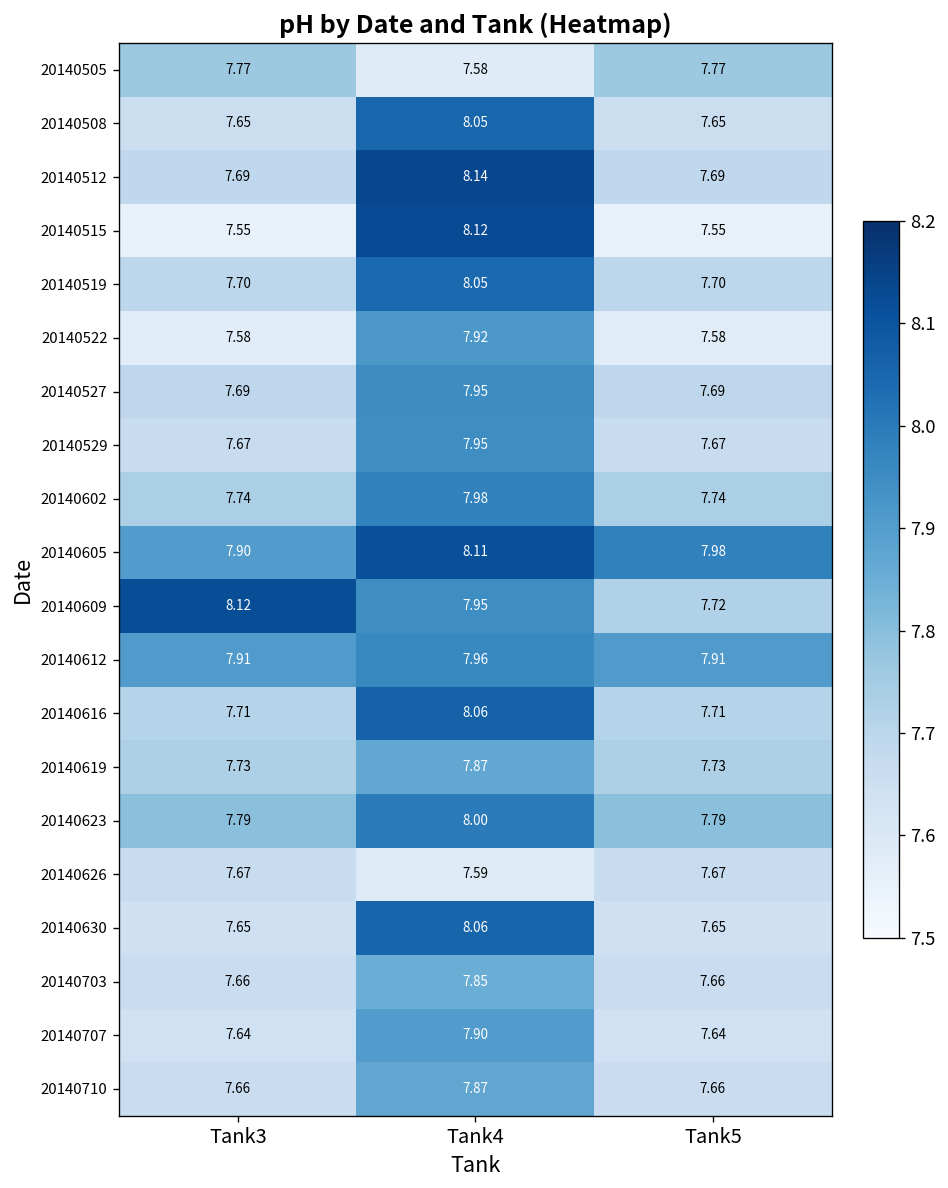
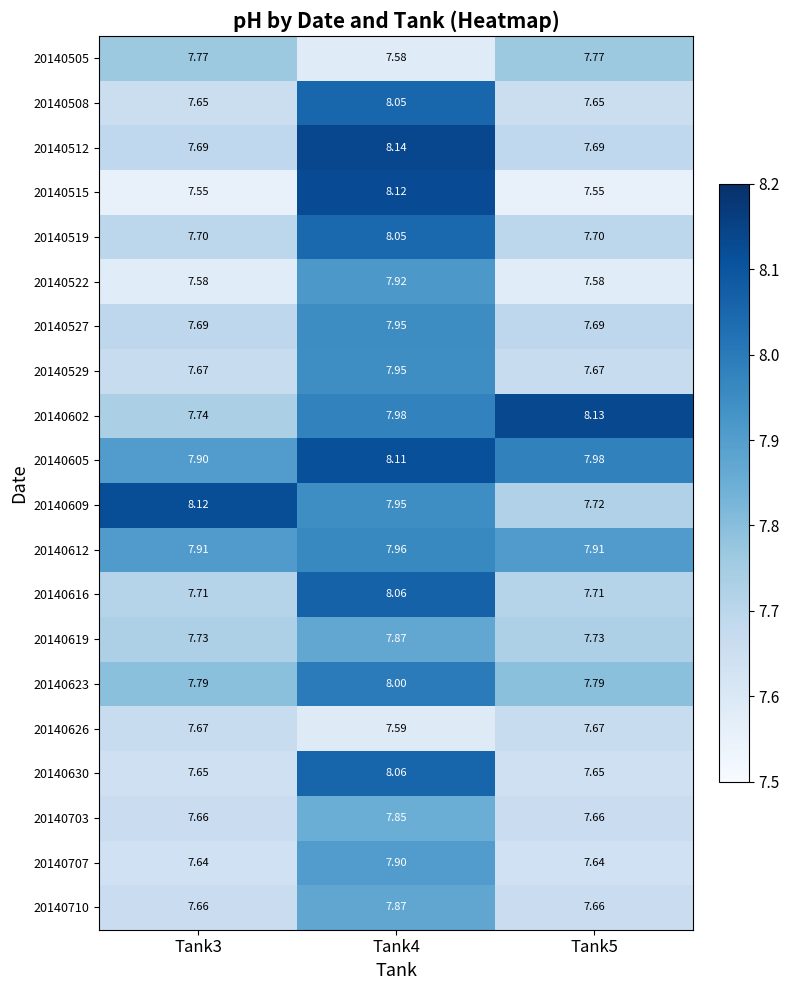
20140602, Tank5: 7.74 -> 8.13
